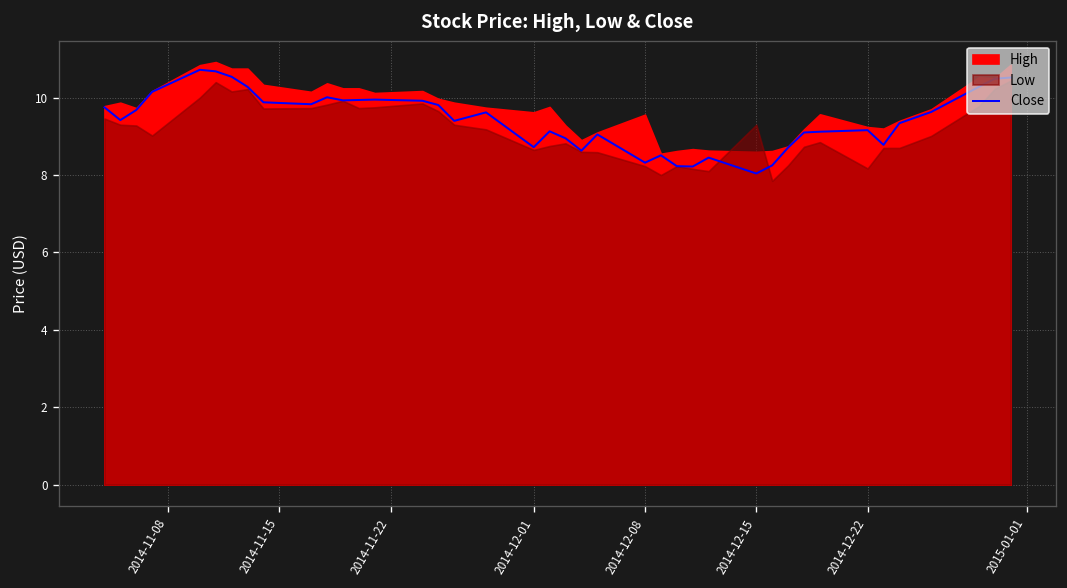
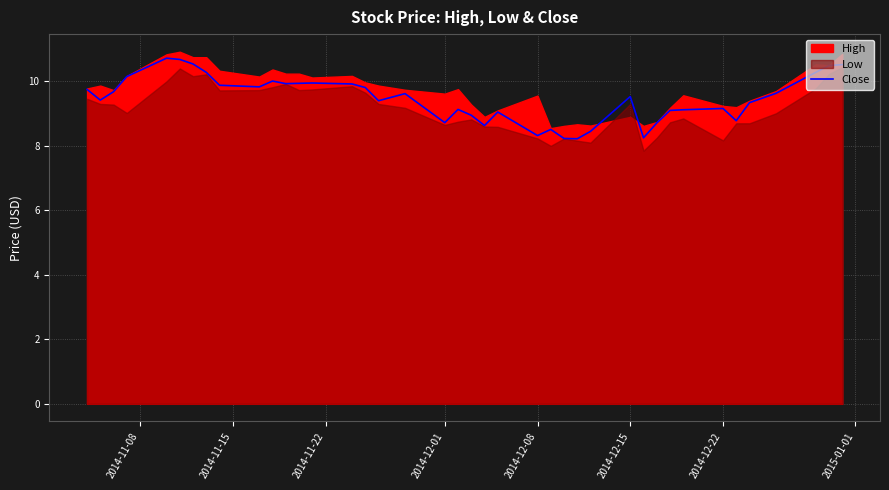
Close, 2014-12-15: 8.0 -> 9.5
High, 2014-12-15: 8.6 -> 8.9
